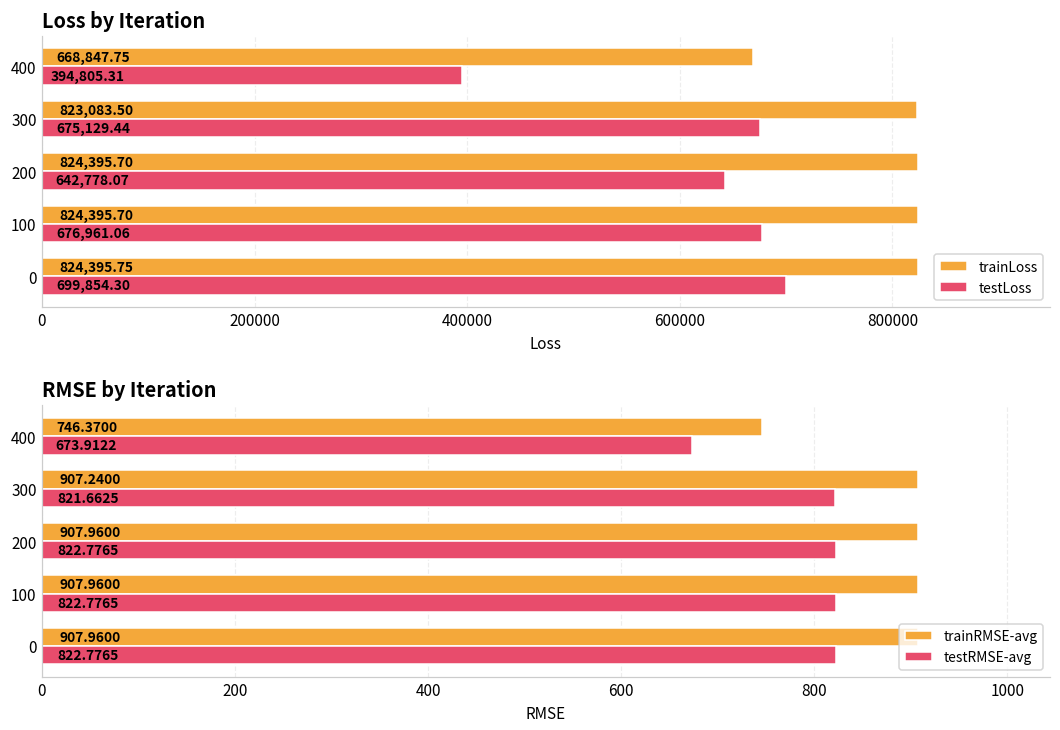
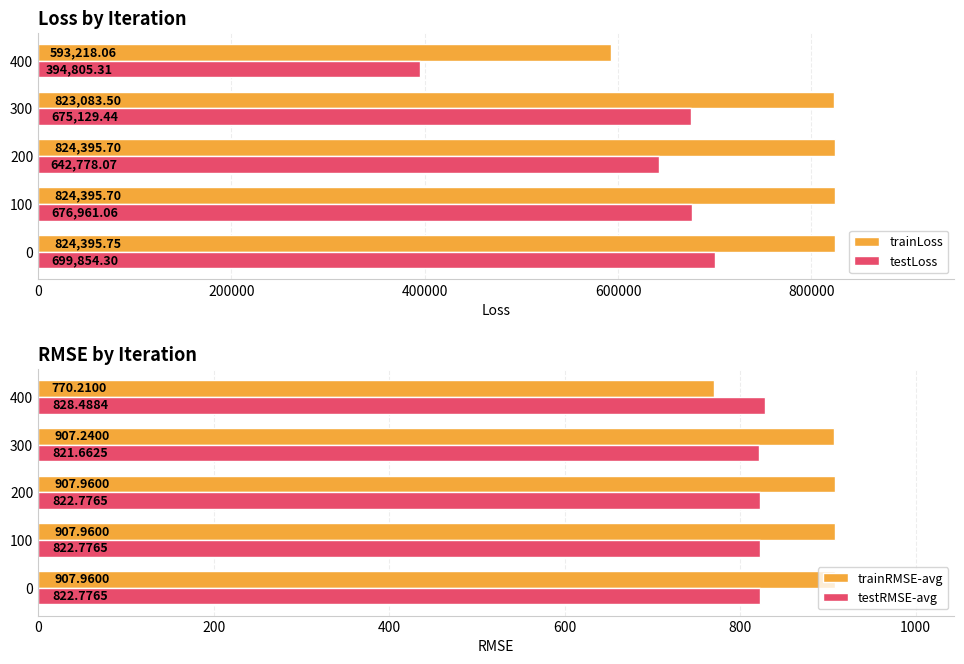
Loss by Iteration, trainLoss, 400: 668,847.75 -> 593,218.06
RMSE by Iteration, trainRMSE-avg, 400: 746.3700 -> 770.2100
RMSE by Iteration, testRMSE-avg, 400: 673.9122 -> 828.4884
